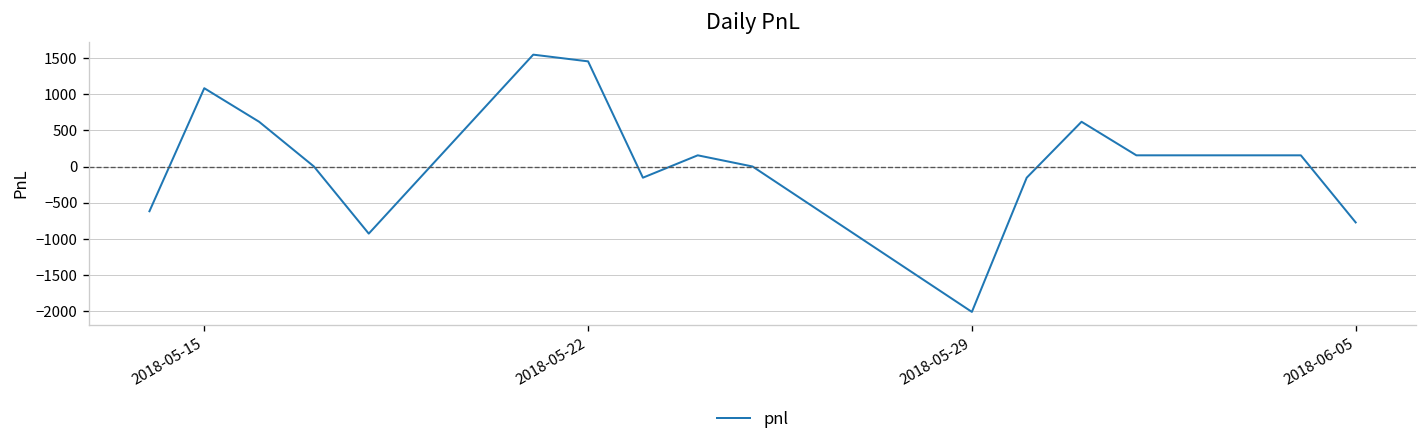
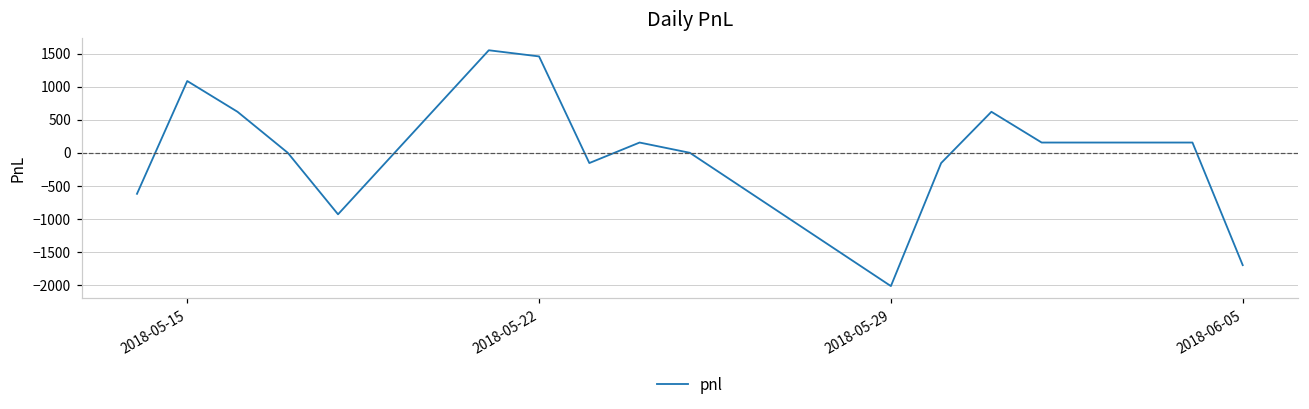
2018-06-05: -800 -> -1700
